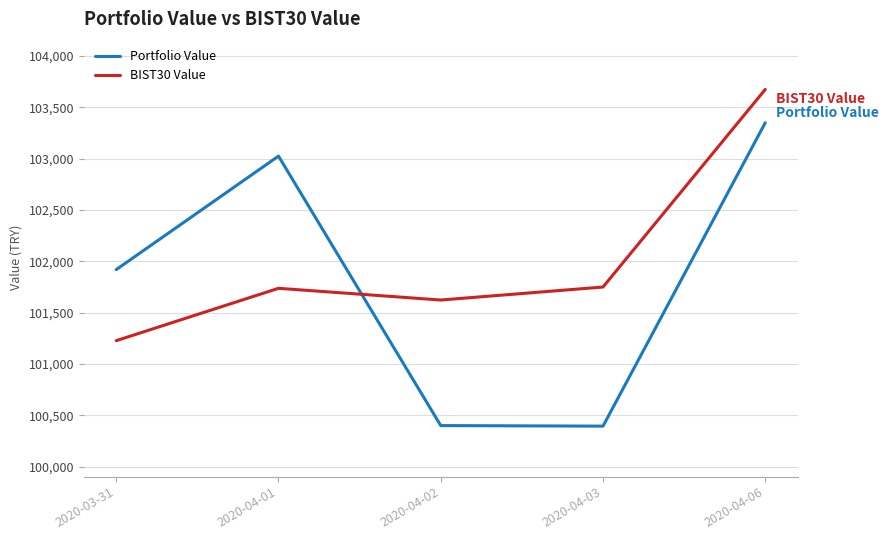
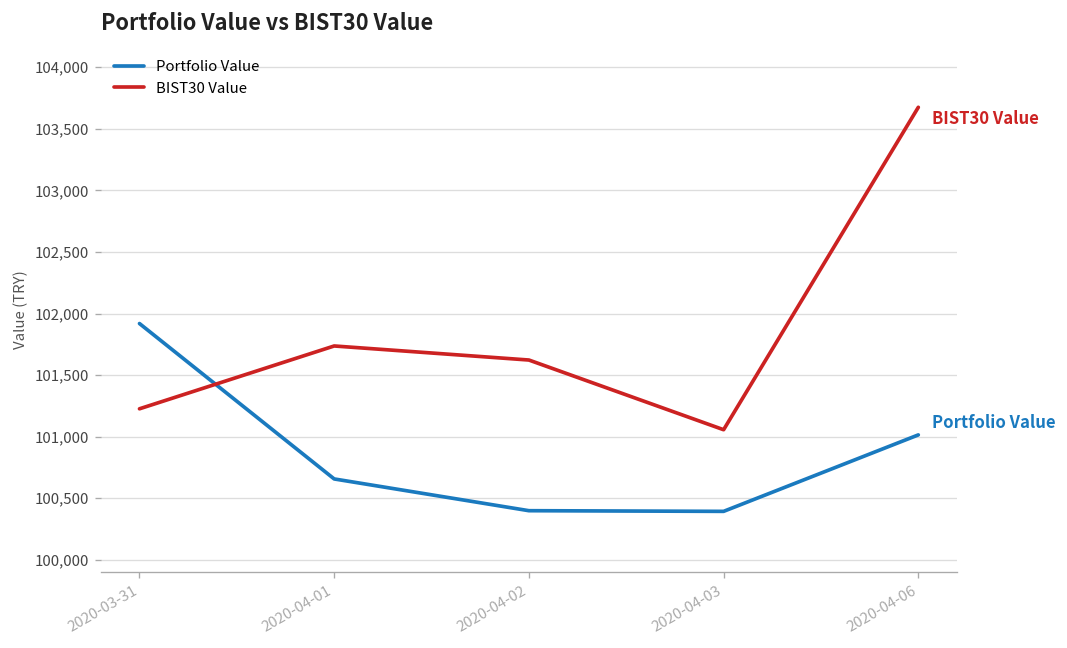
Portfolio Value, 2020-04-01: 103,020 -> 100,660
BIST30 Value, 2020-04-03: 101,750 -> 101,060
Portfolio Value, 2020-04-06: 103,350 -> 101,010
